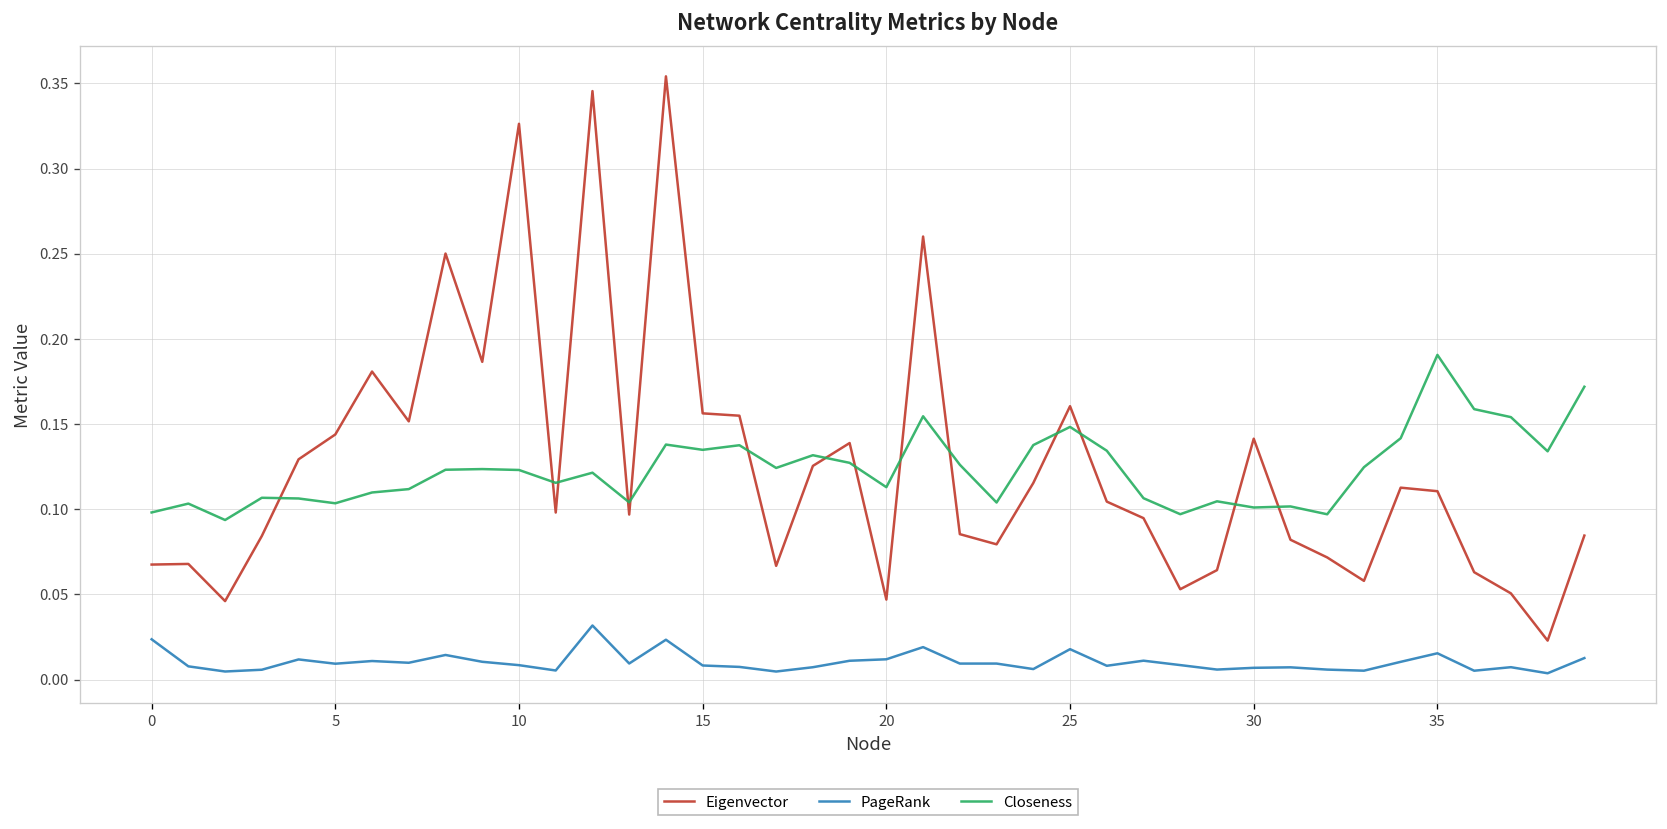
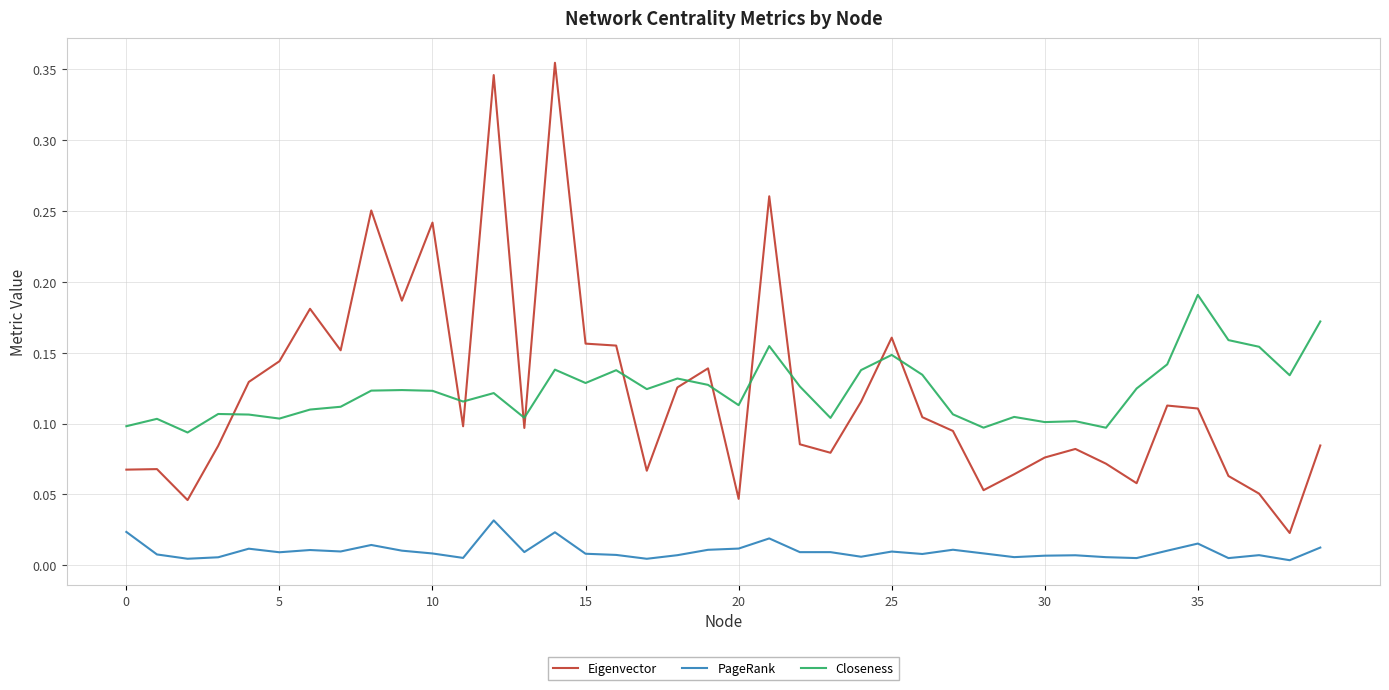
Eigenvector, 10: 0.326 -> 0.242
Closeness, 15: 0.135 -> 0.129
PageRank, 25: 0.018 -> 0.010
Eigenvector, 30: 0.141 -> 0.076
